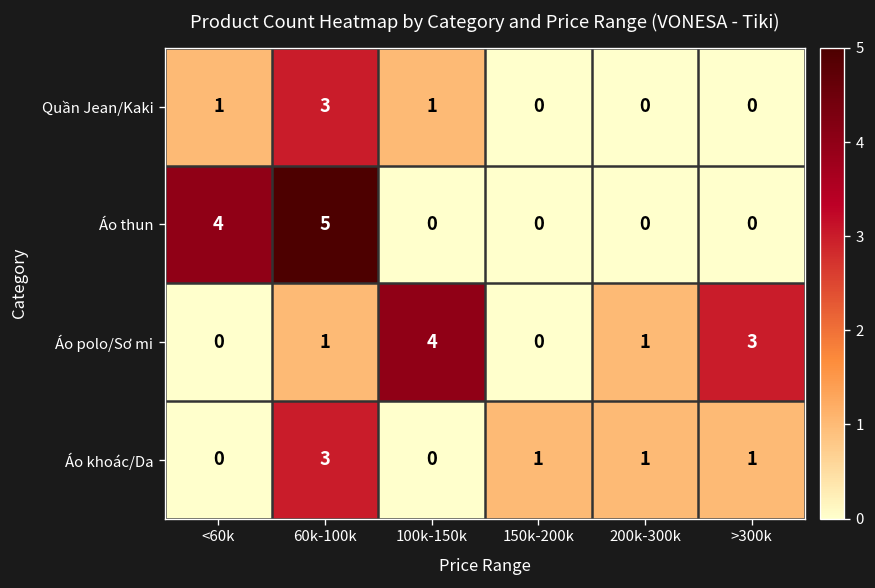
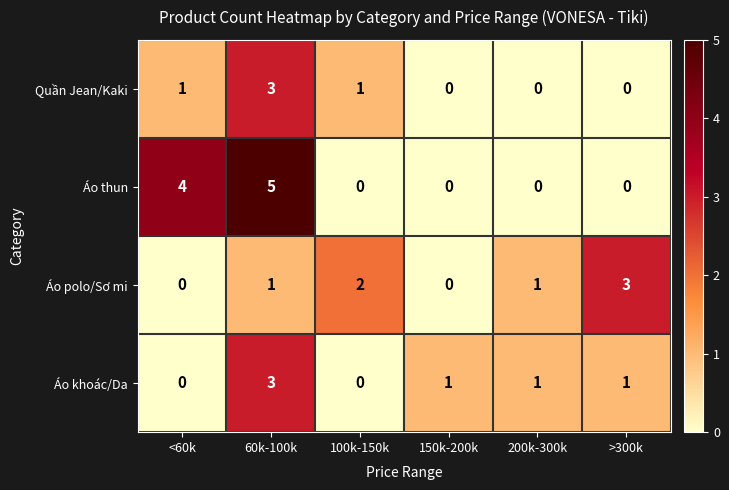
Áo polo/Sơ mi, 100k-150k: 4 -> 2
